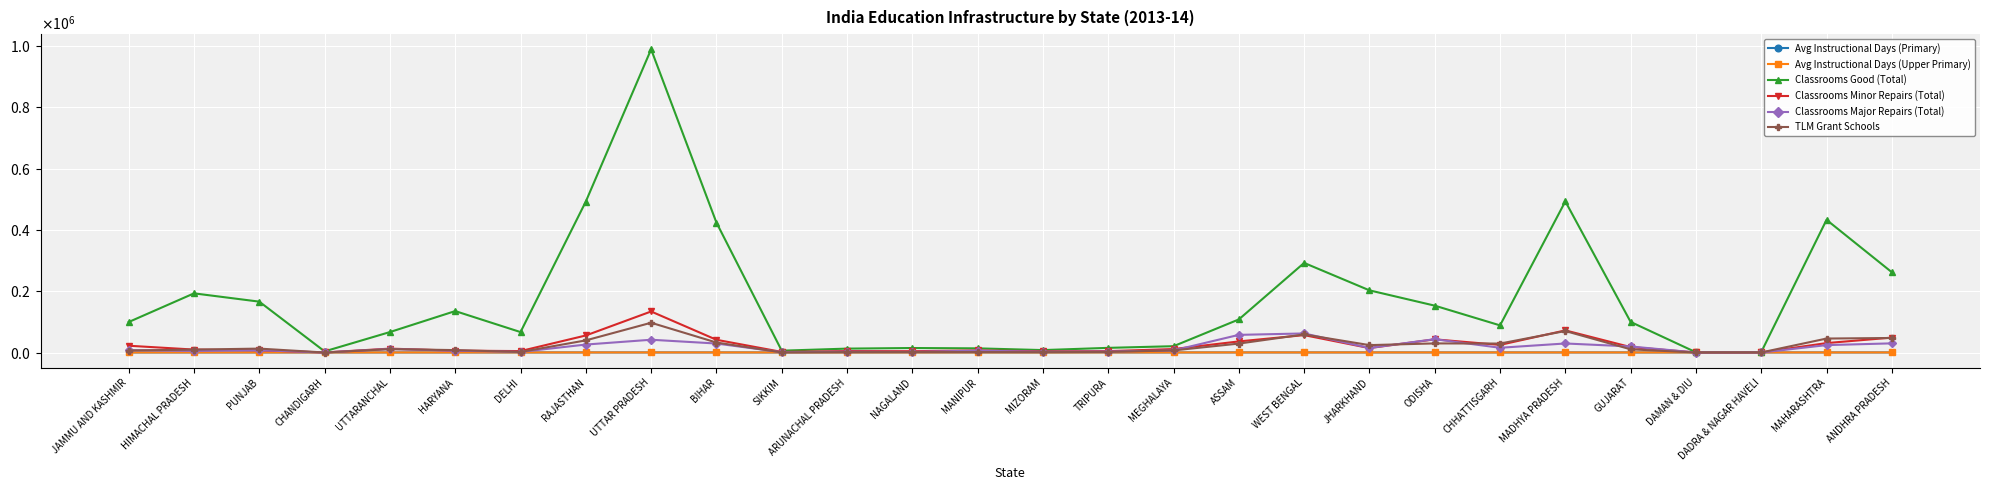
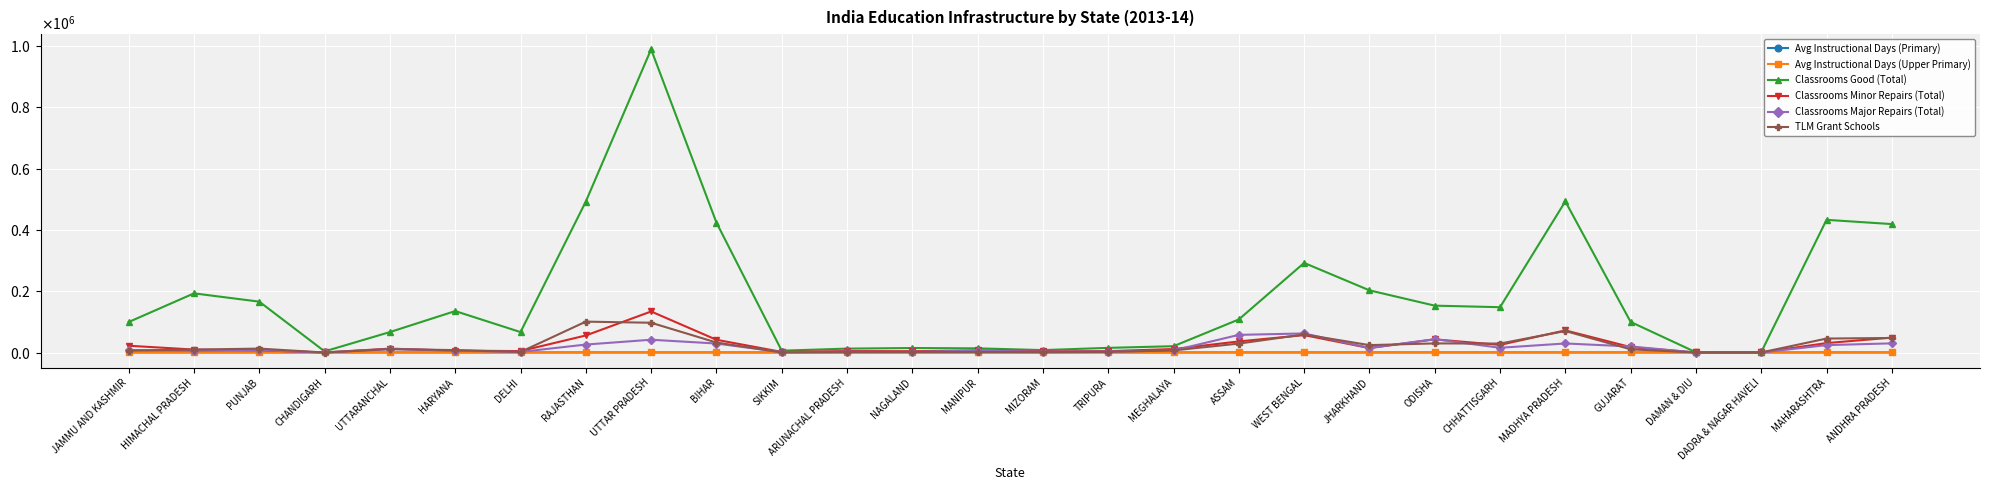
TLM Grant Schools, RAJASTHAN: 40000 -> 100000
Classrooms Good (Total), CHHATTISGARH: 90000 -> 150000
Classrooms Good (Total), ANDHRA PRADESH: 260000 -> 420000
